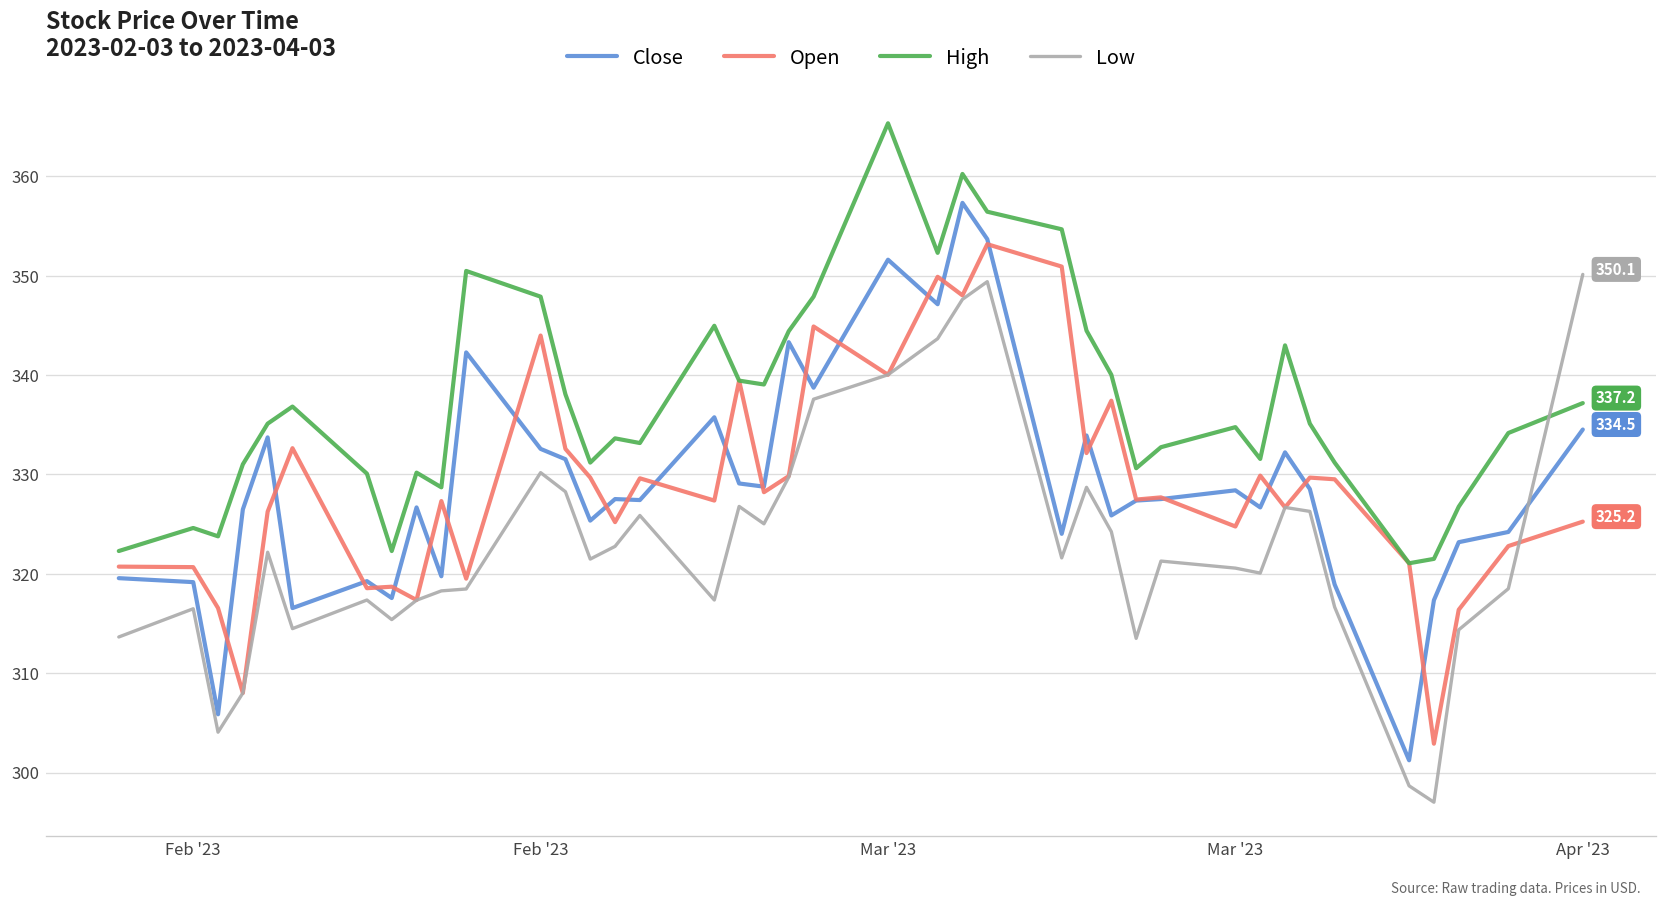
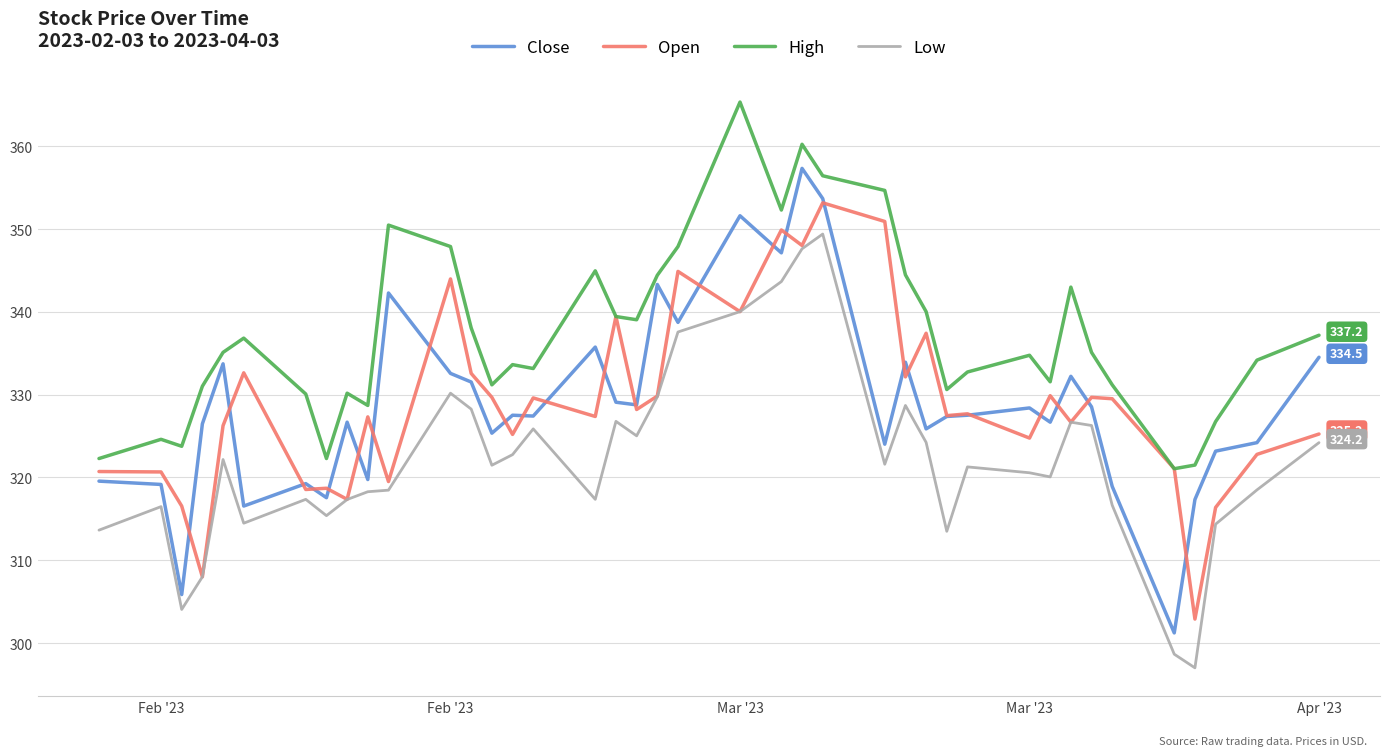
Low, Apr '23: 350.1 -> 324.2
